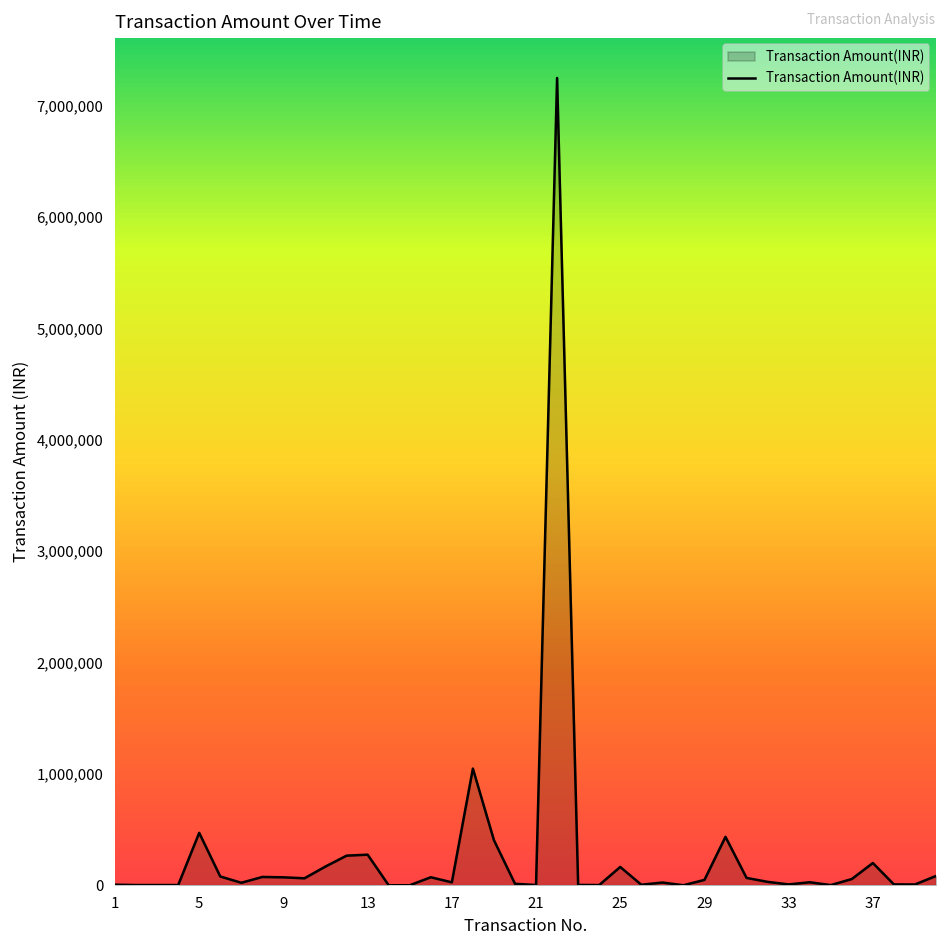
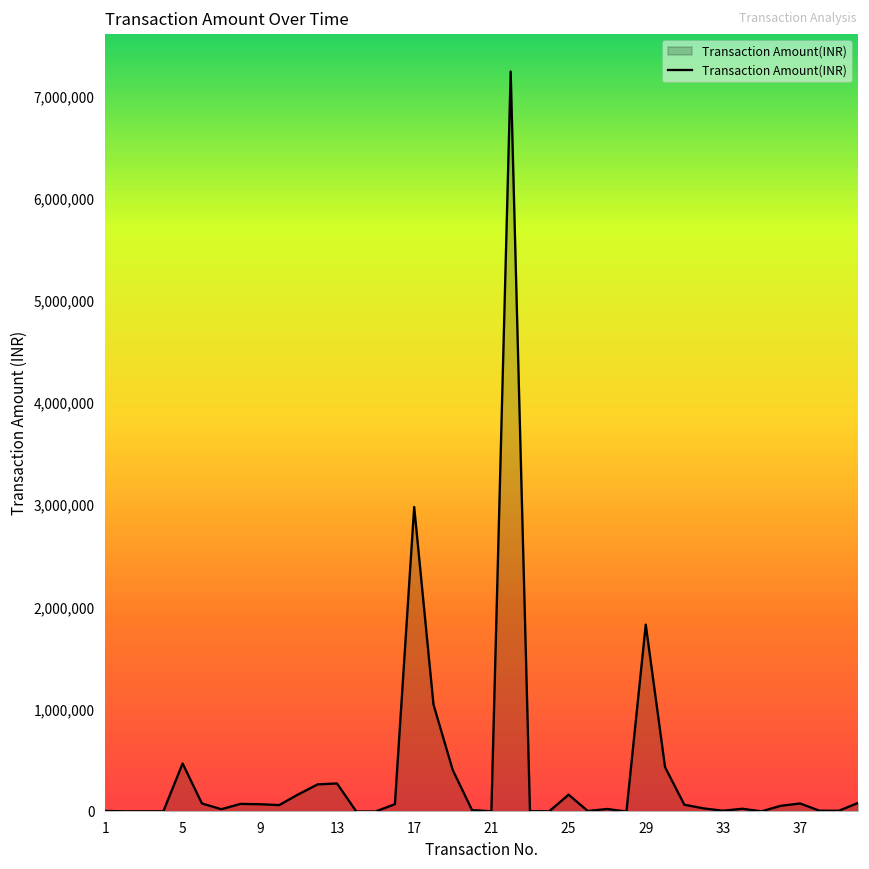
17: 0 -> 3,000,000
29: 0 -> 1,800,000
37: 200,000 -> 100,000
